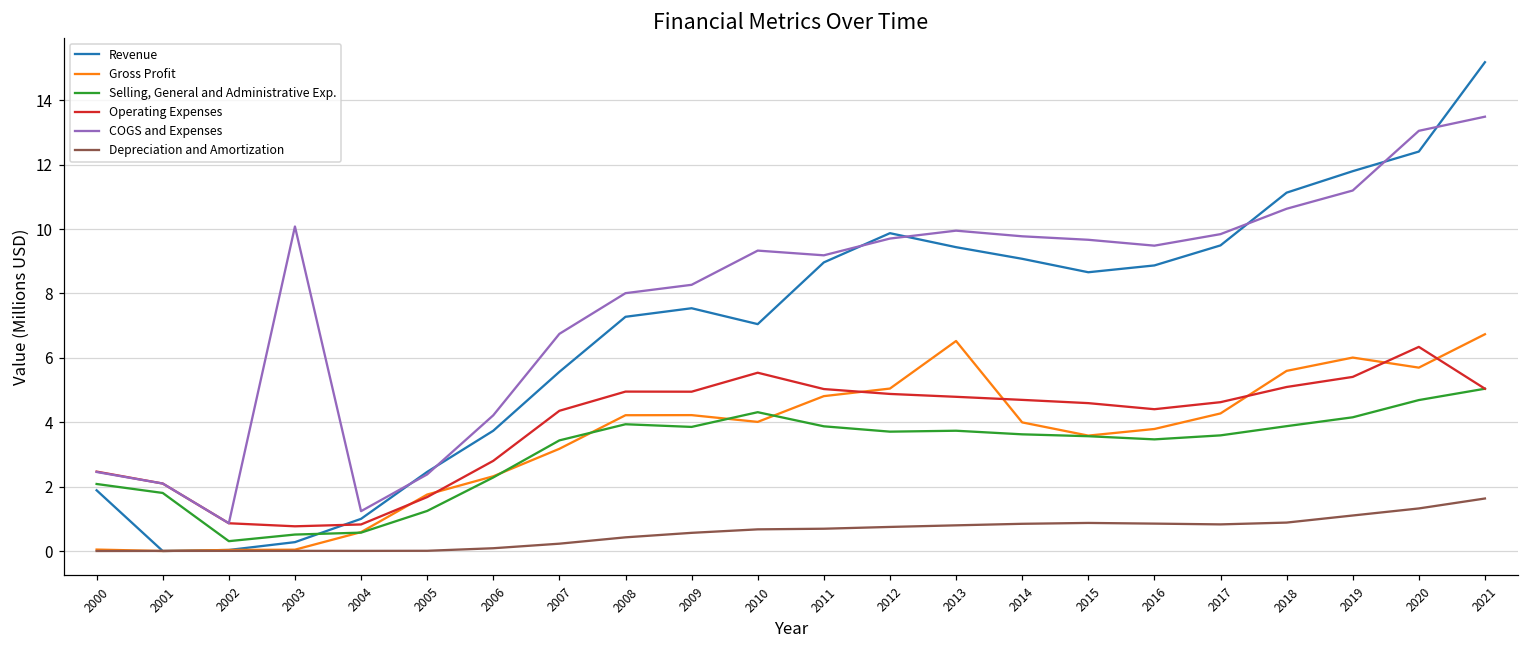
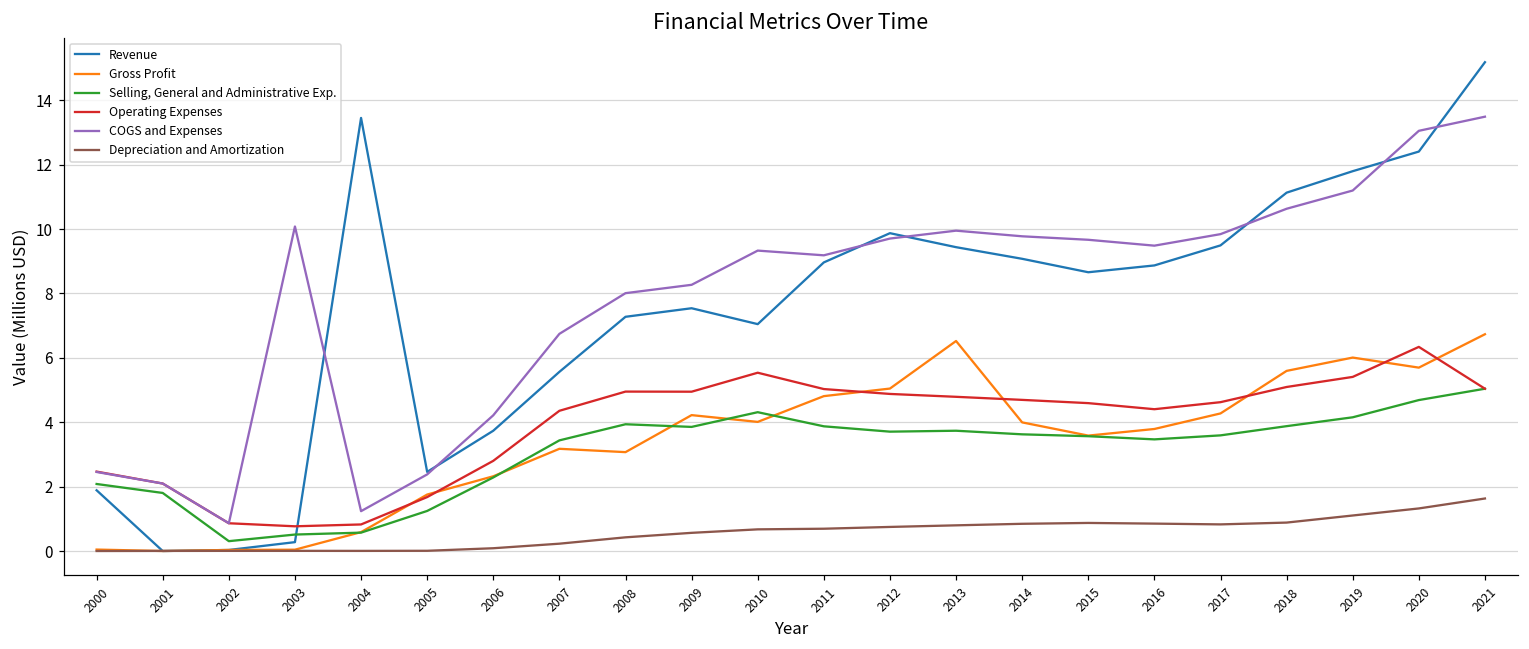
Revenue, 2004: 1.0 -> 13.4
Gross Profit, 2008: 4.2 -> 3.1
